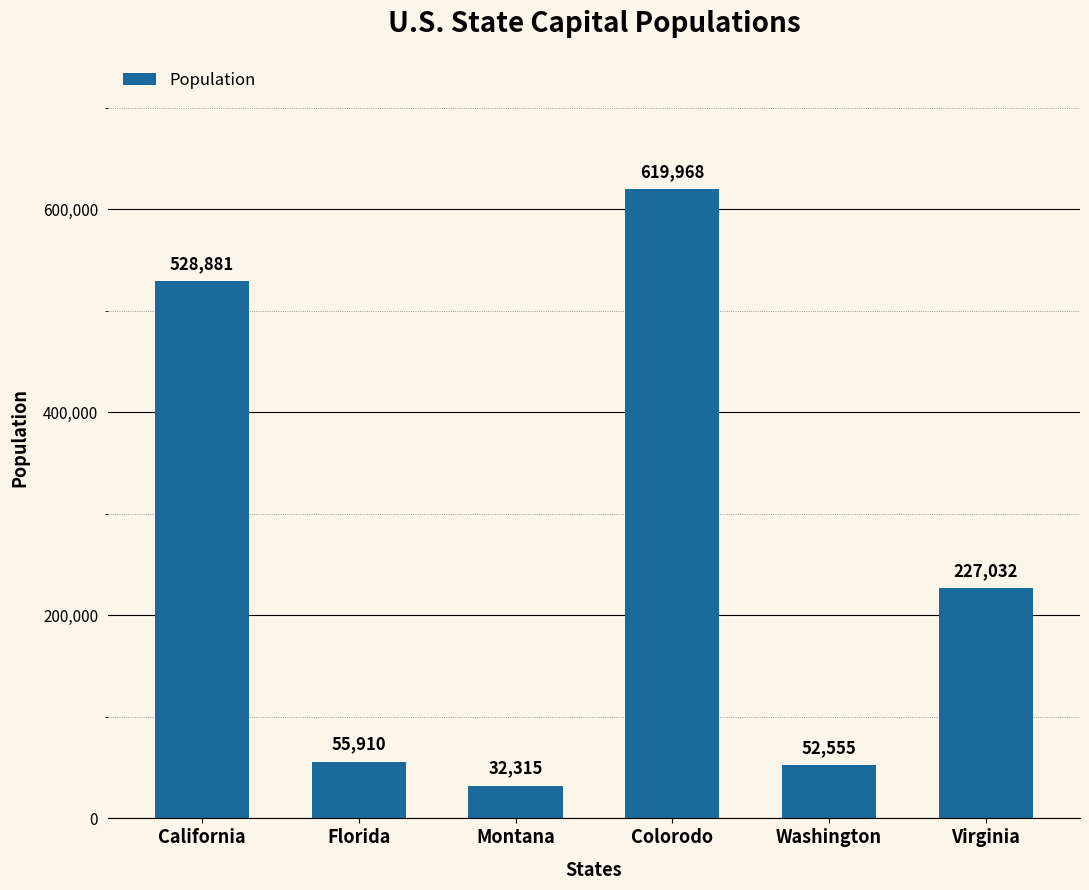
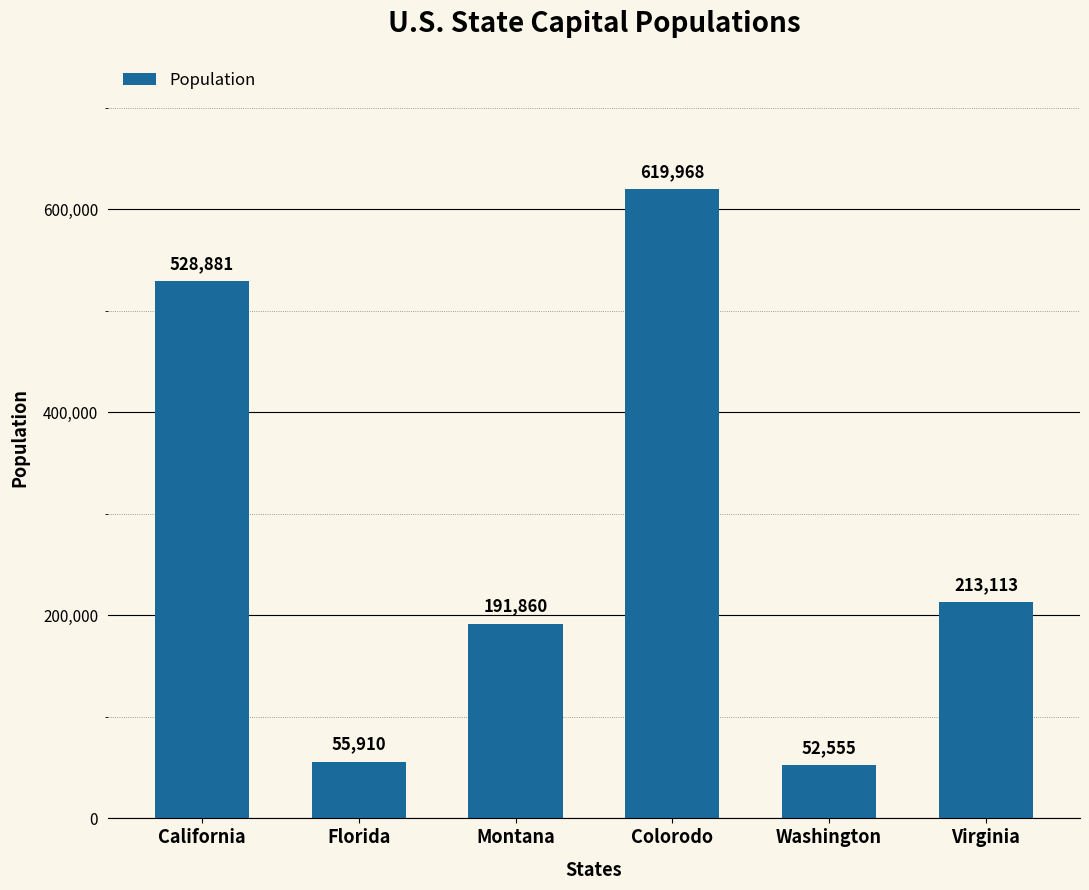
Montana: 32,315 -> 191,860
Virginia: 227,032 -> 213,113
